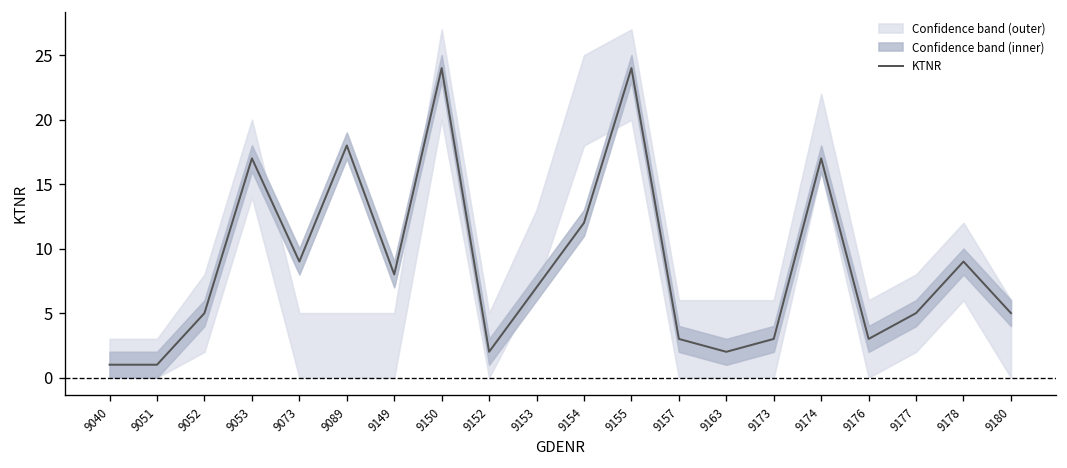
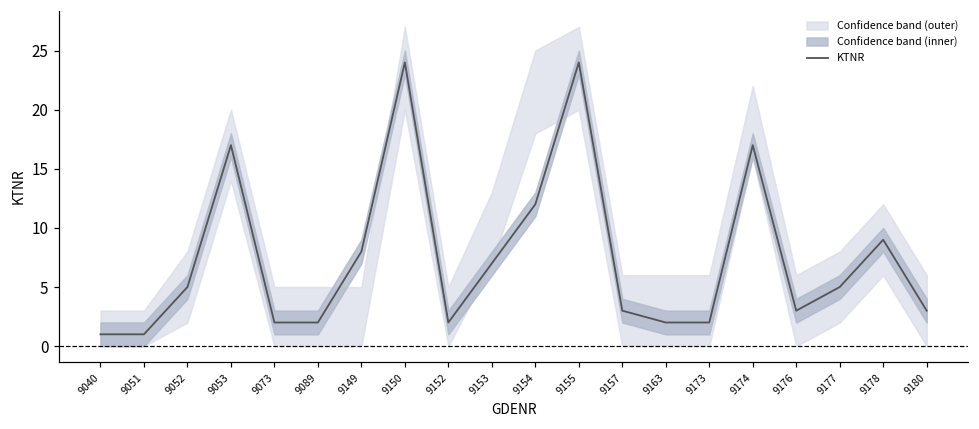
KTNR, 9073: 9 -> 2
KTNR, 9089: 18 -> 2
KTNR, 9173: 3 -> 2
KTNR, 9180: 5 -> 3
